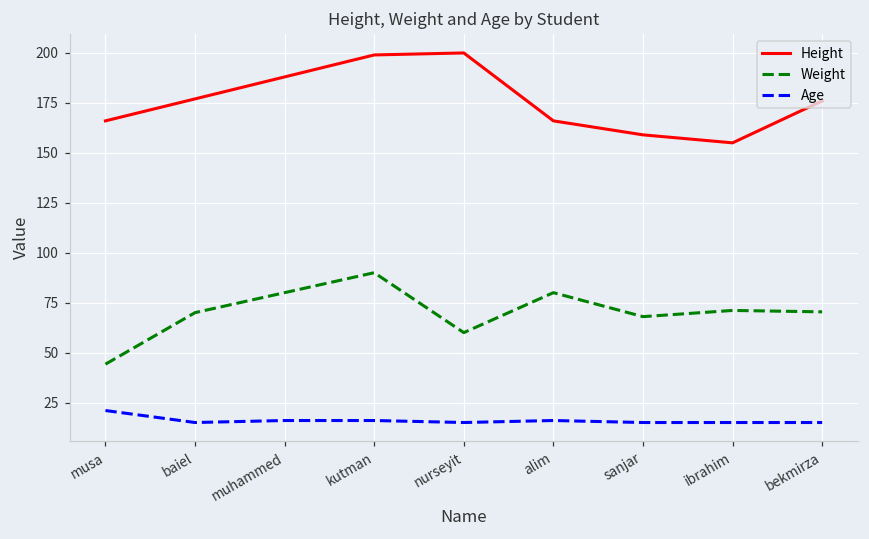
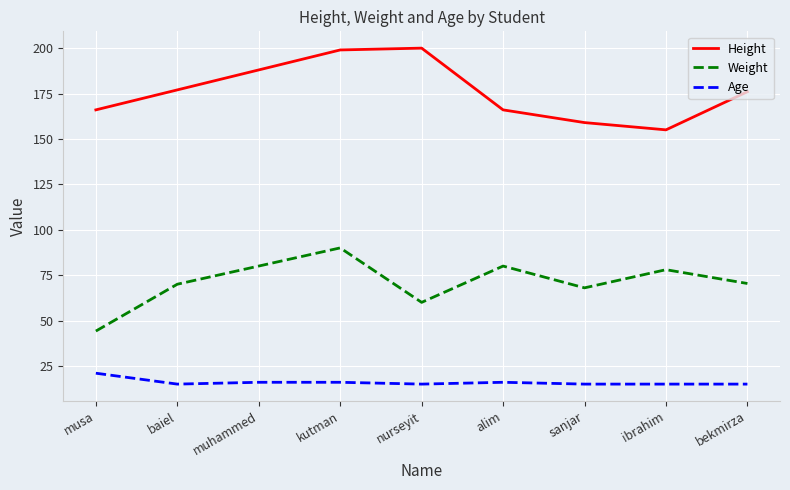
Weight, ibrahim: 71 -> 78
